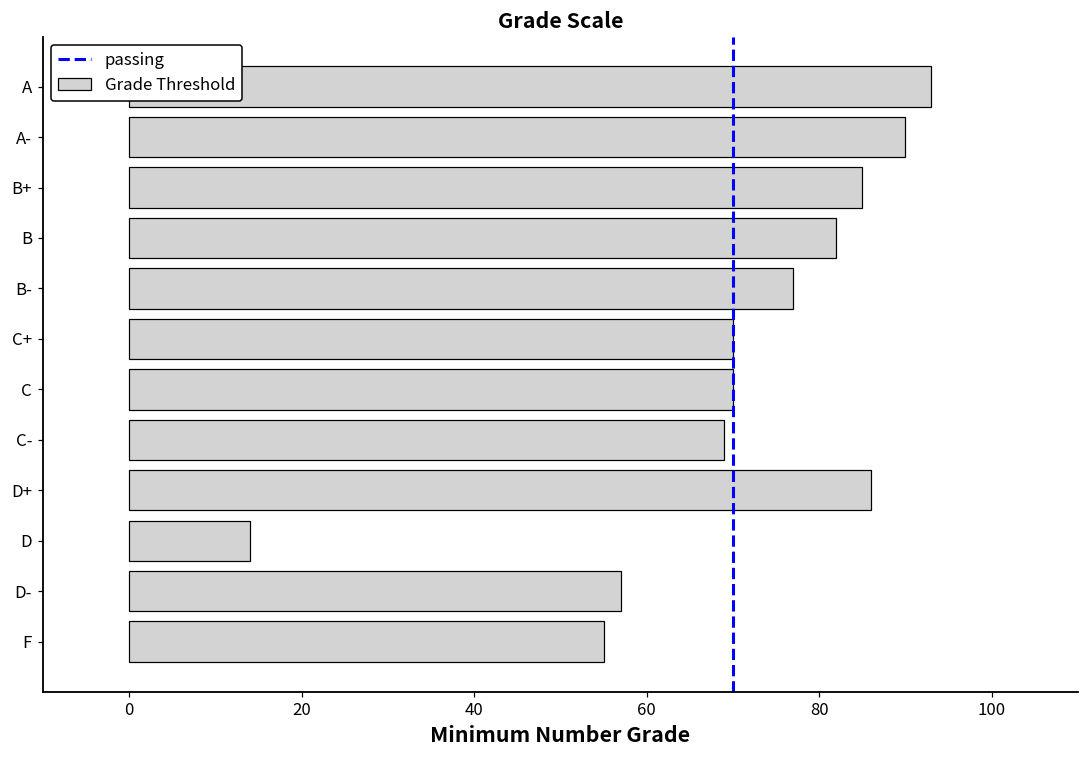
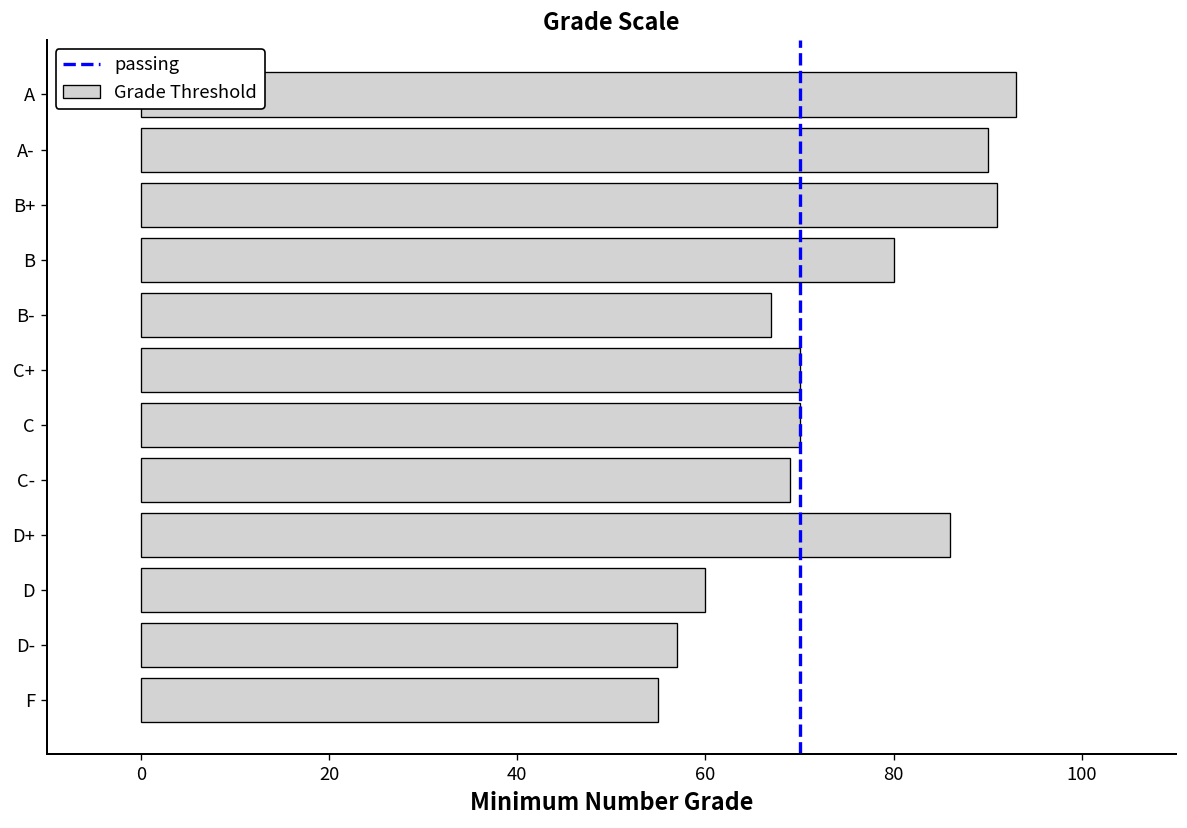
B+: 85 -> 91
B: 82 -> 80
B-: 77 -> 67
D: 14 -> 60
